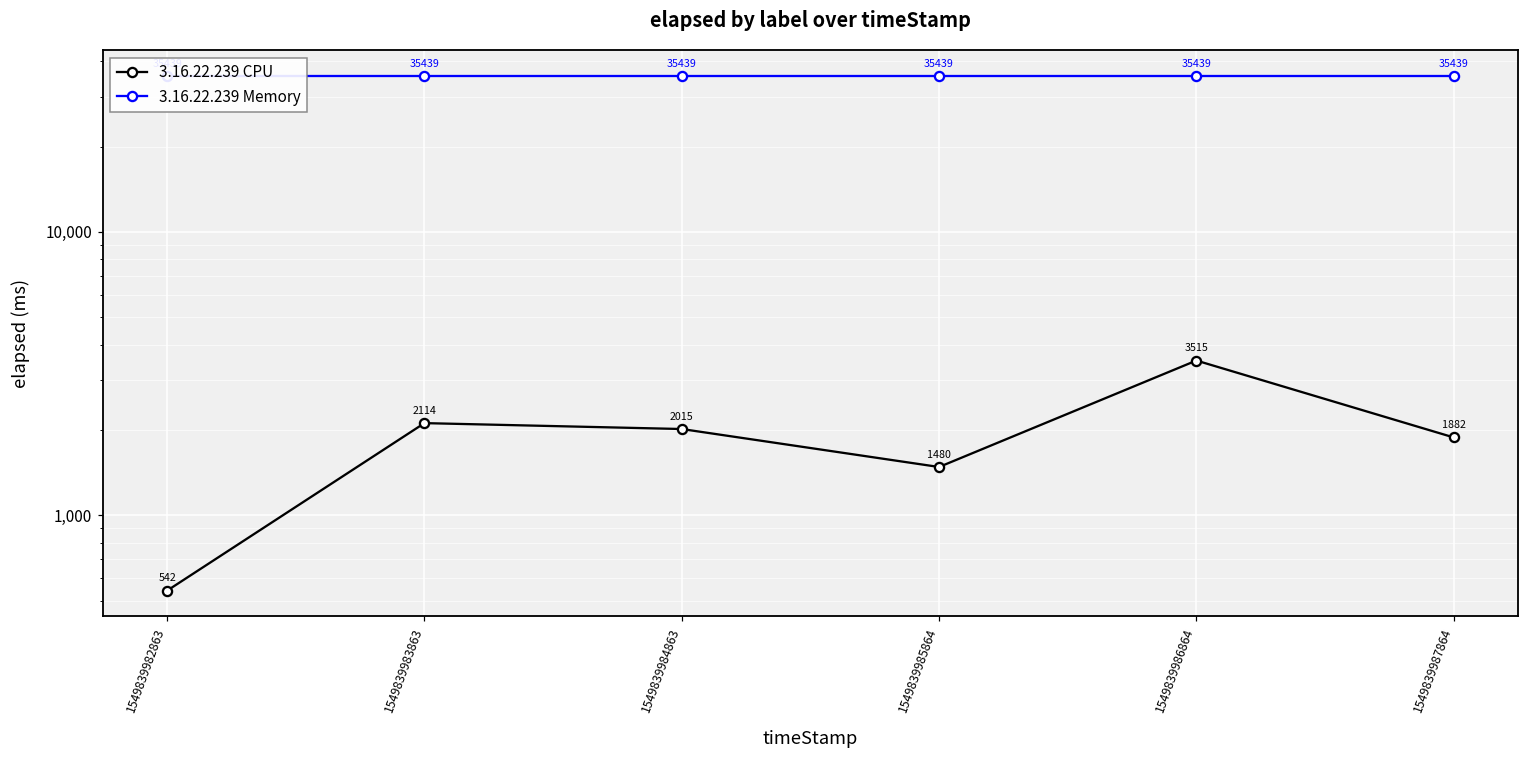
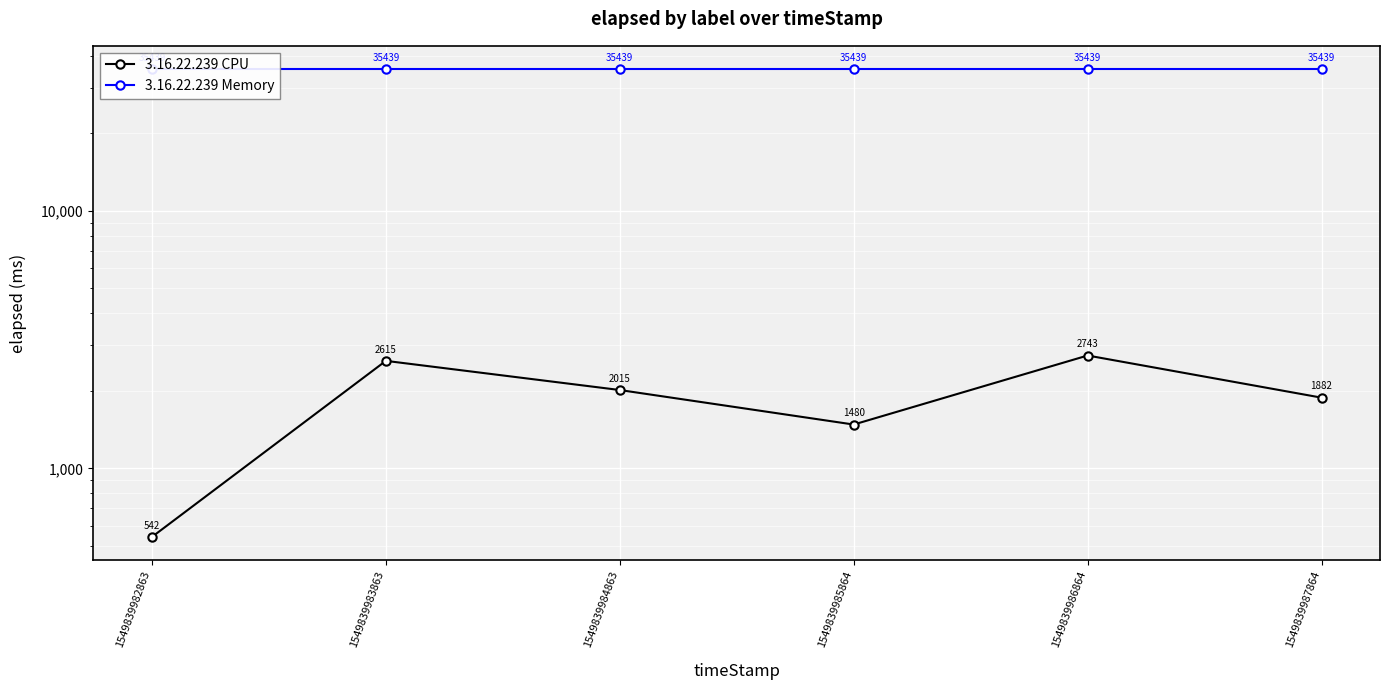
3.16.22.239 CPU, 1549839983863: 2114 -> 2615
3.16.22.239 CPU, 1549839986864: 3515 -> 2743
